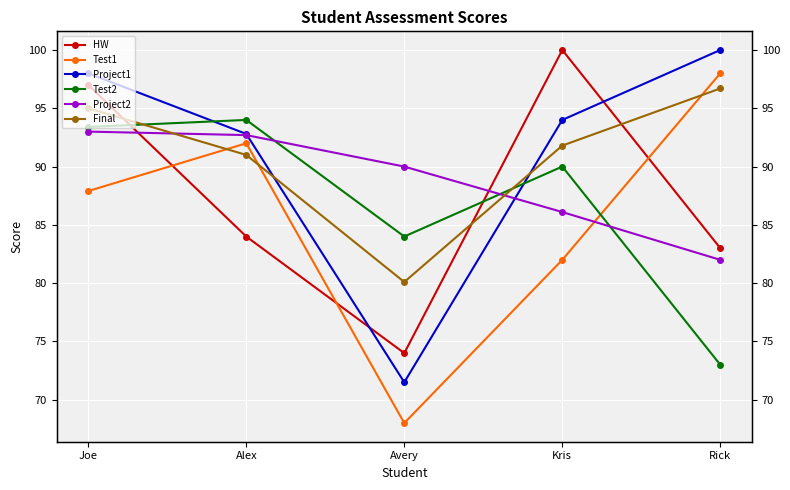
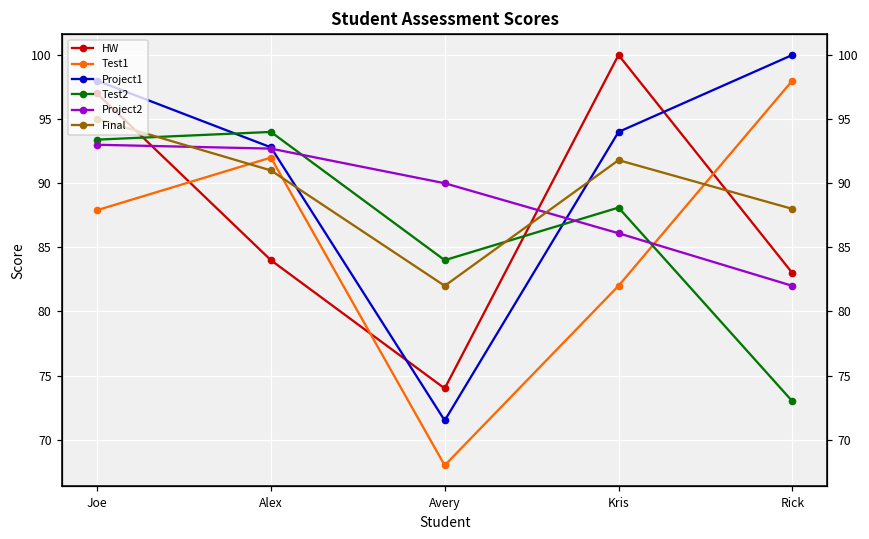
Final, Avery: 80.1 -> 82.0
Test2, Kris: 90.0 -> 88.1
Final, Rick: 96.7 -> 88.0
